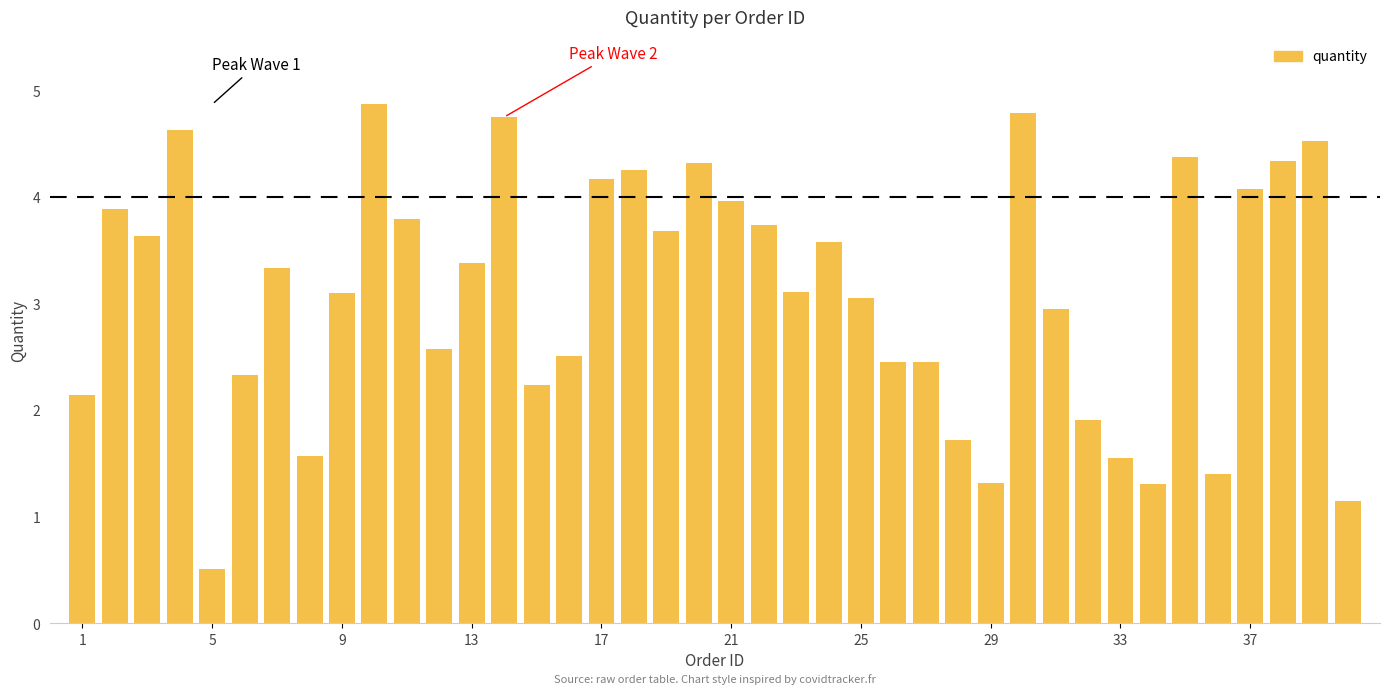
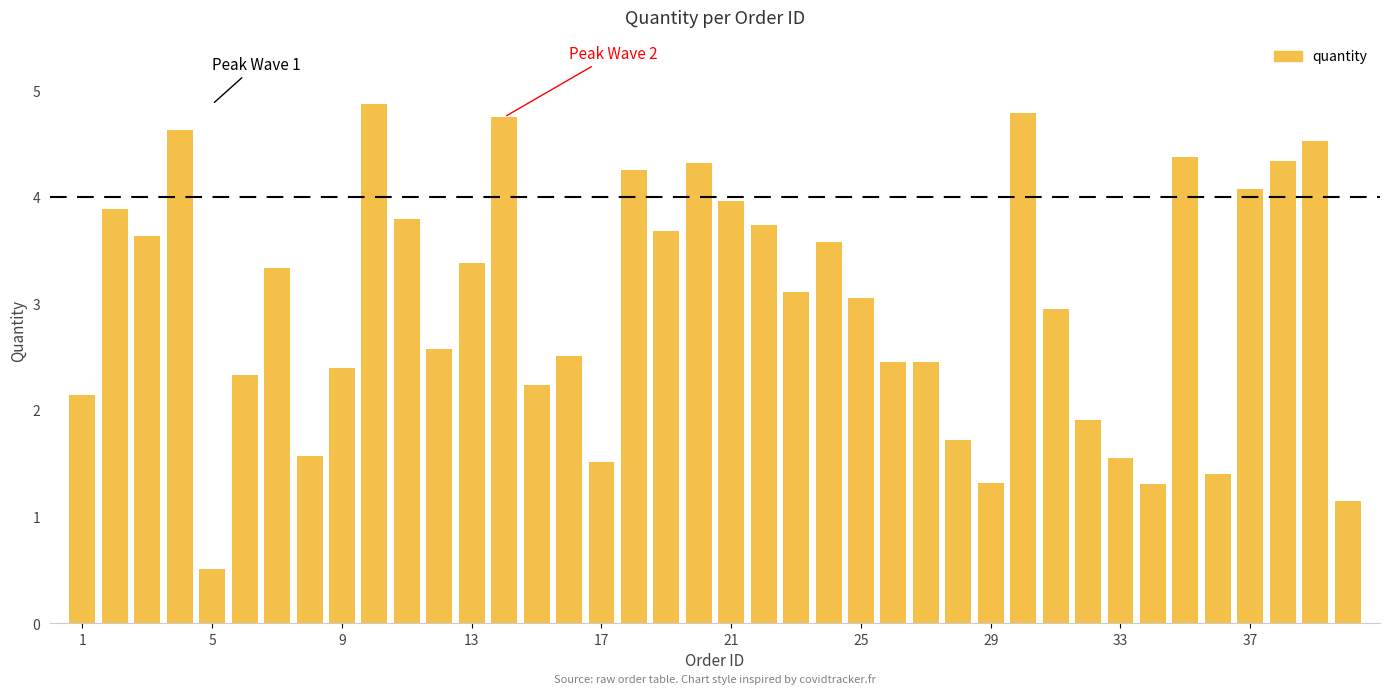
9: 3.1 -> 2.4
17: 4.17 -> 1.51
